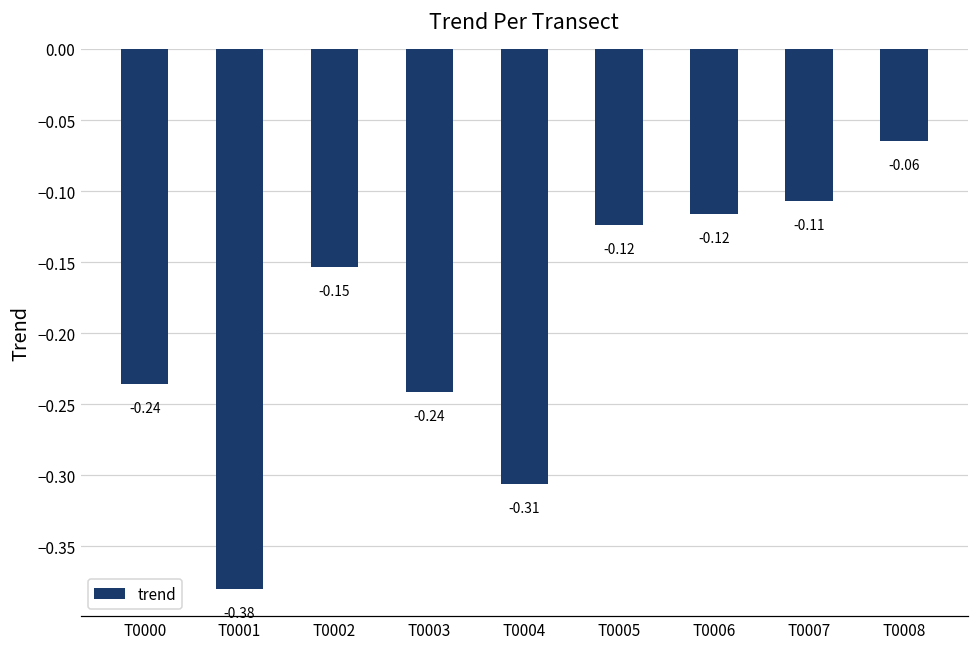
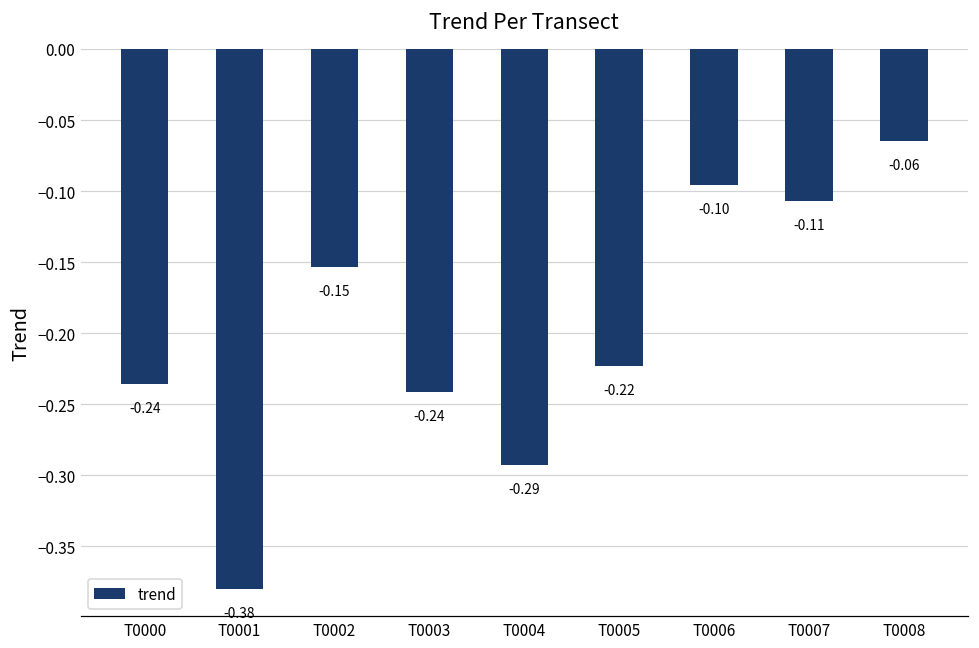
T0004: -0.31 -> -0.29
T0005: -0.12 -> -0.22
T0006: -0.12 -> -0.10
